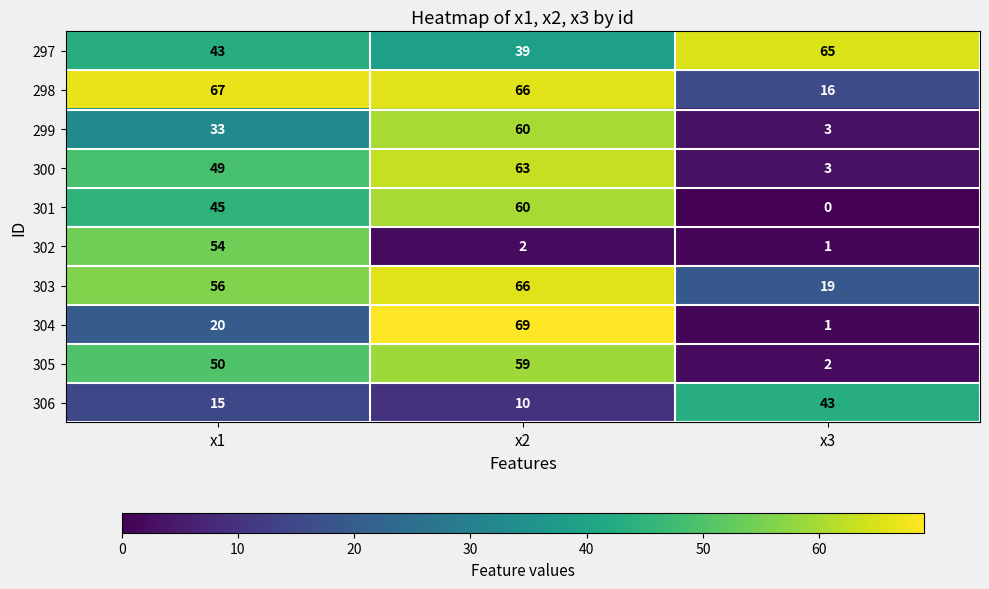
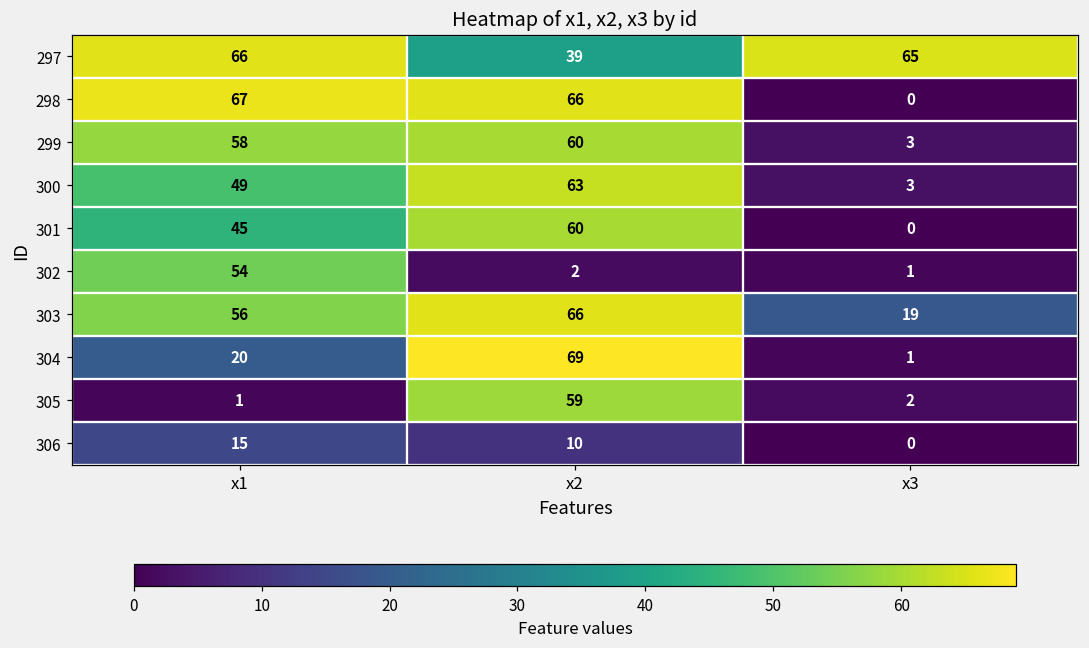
297, x1: 43 -> 66
298, x3: 16 -> 0
299, x1: 33 -> 58
305, x1: 50 -> 1
306, x3: 43 -> 0
